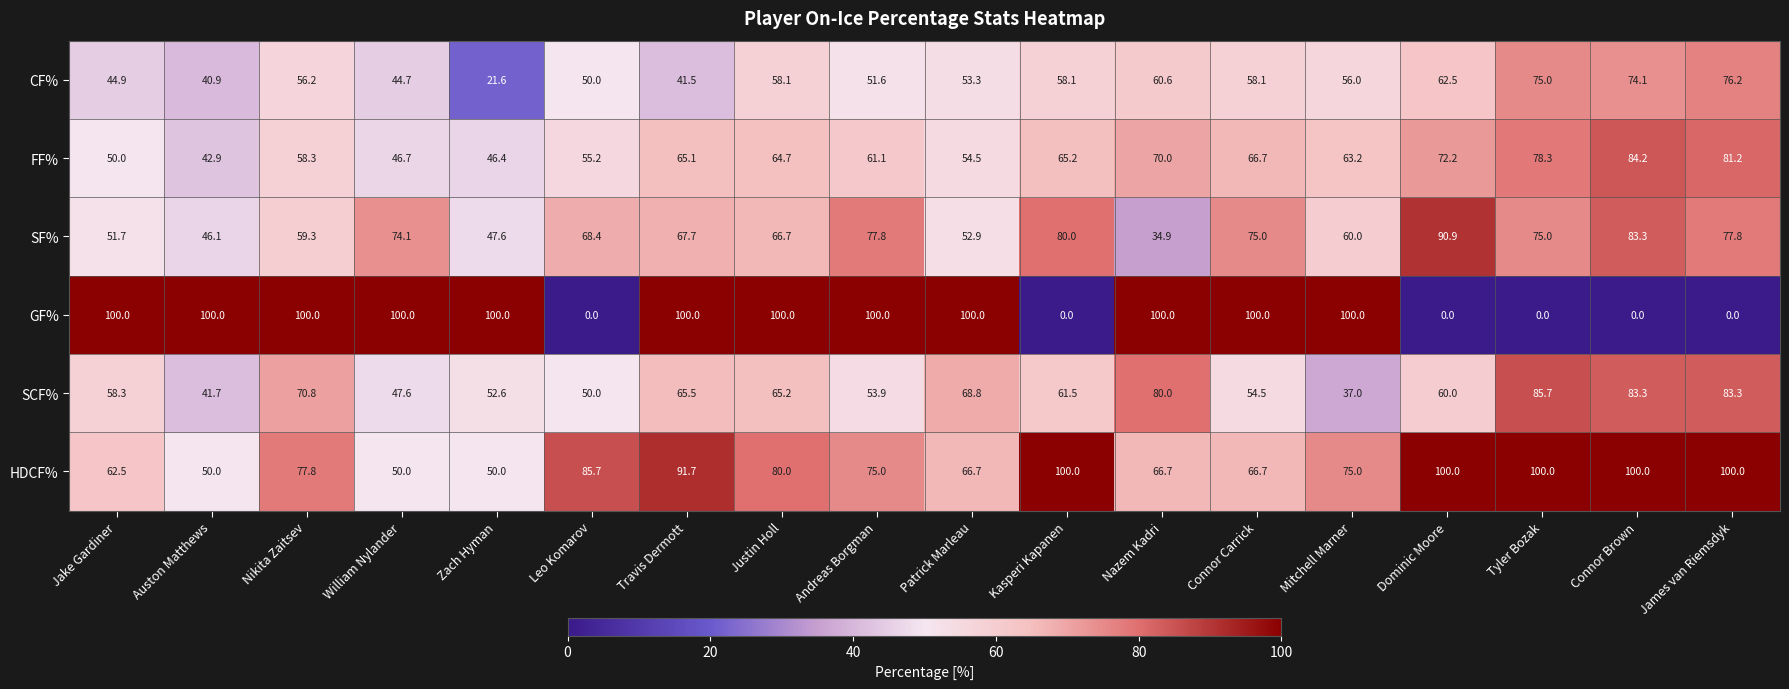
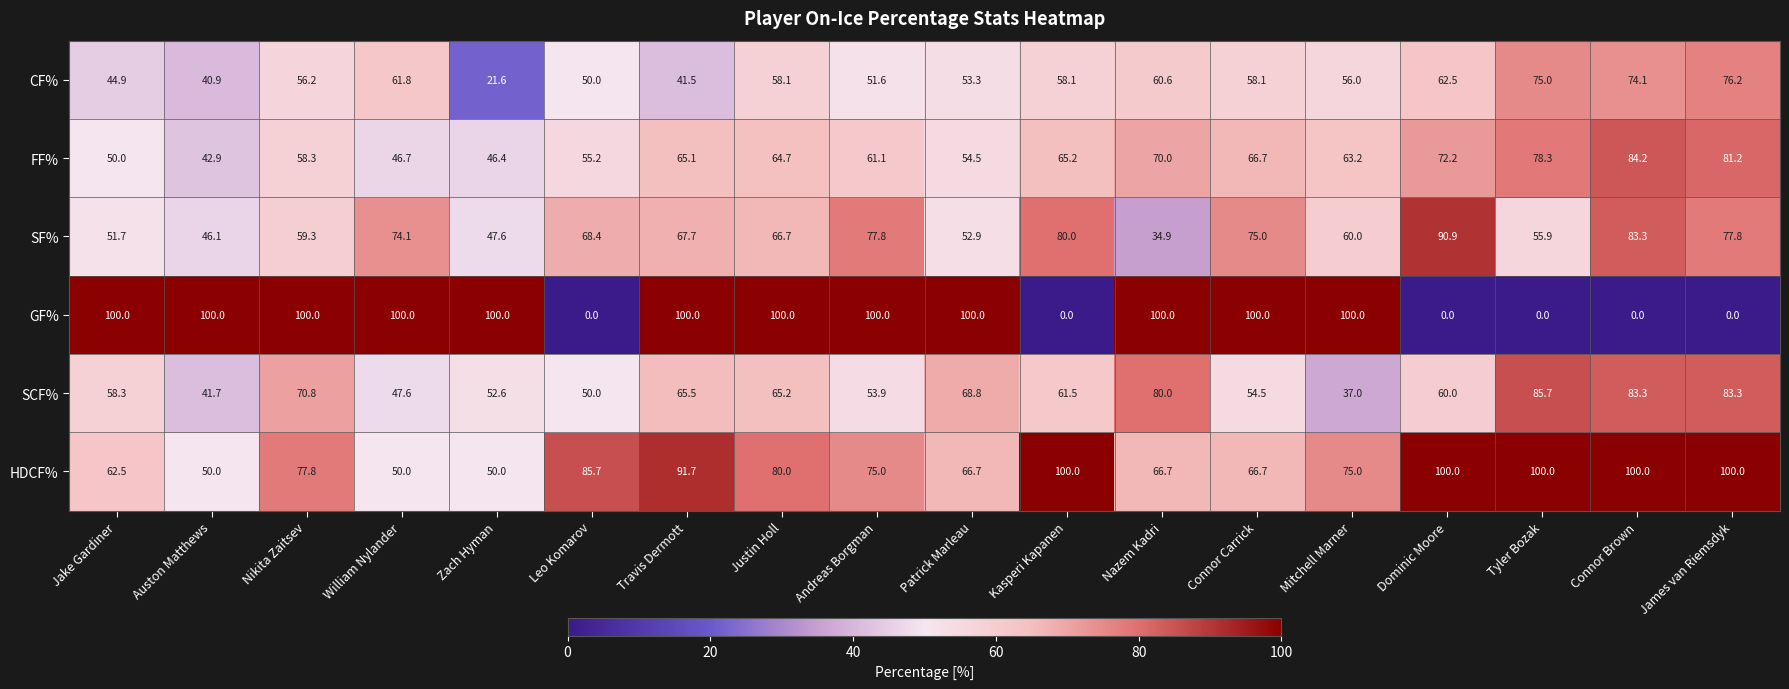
CF%, William Nylander: 44.7 -> 61.8
SF%, Tyler Bozak: 75.0 -> 55.9
